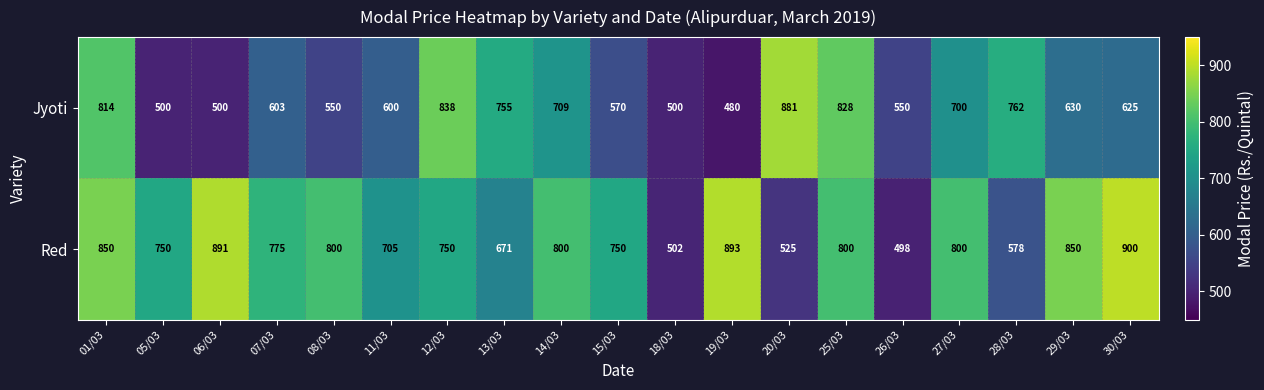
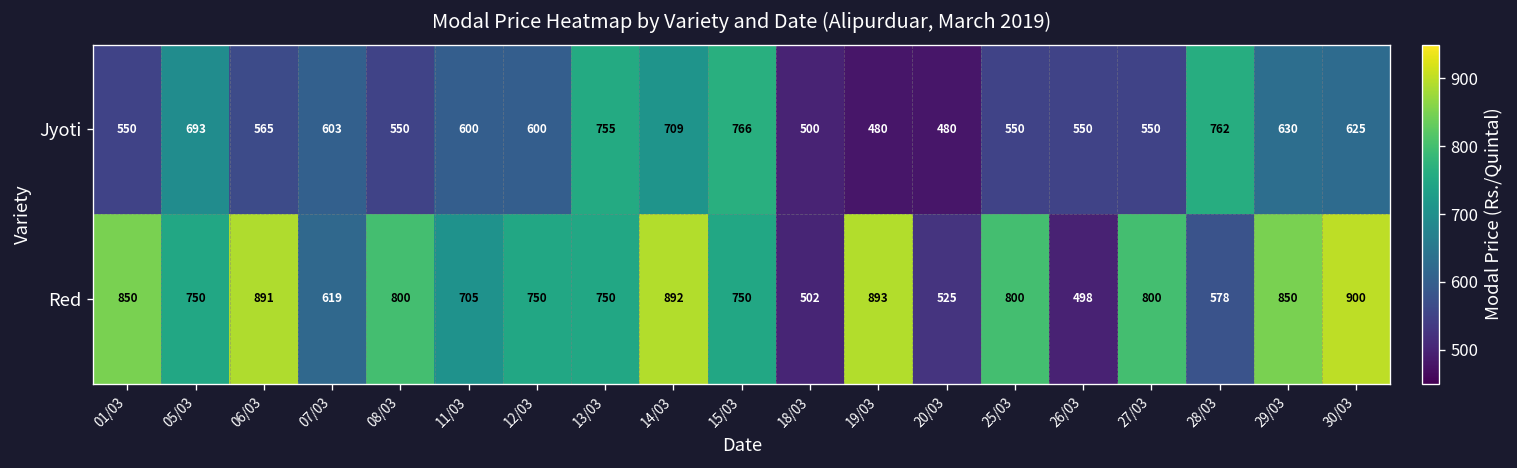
Jyoti, 01/03: 814 -> 550
Jyoti, 05/03: 500 -> 693
Jyoti, 06/03: 500 -> 565
Jyoti, 12/03: 838 -> 600
Jyoti, 15/03: 570 -> 766
Jyoti, 20/03: 881 -> 480
Jyoti, 25/03: 828 -> 550
Jyoti, 27/03: 700 -> 550
Red, 07/03: 775 -> 619
Red, 13/03: 671 -> 750
Red, 14/03: 800 -> 892
